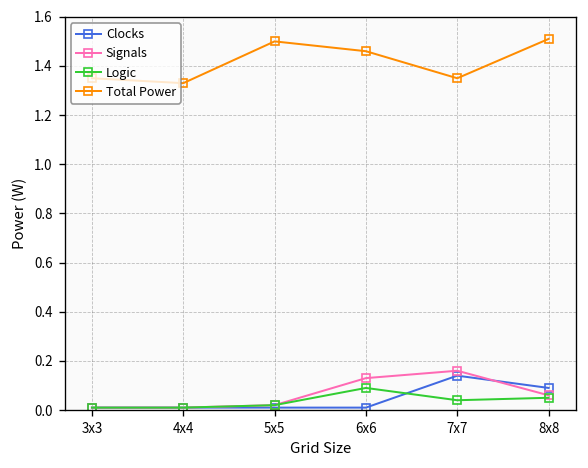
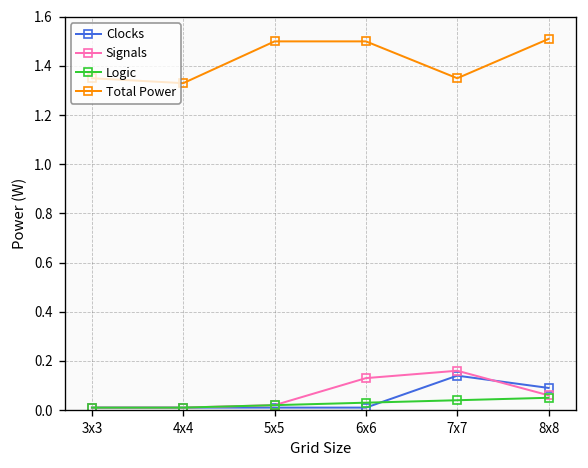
Logic, 6x6: 0.09 -> 0.03
Total Power, 6x6: 1.46 -> 1.50
